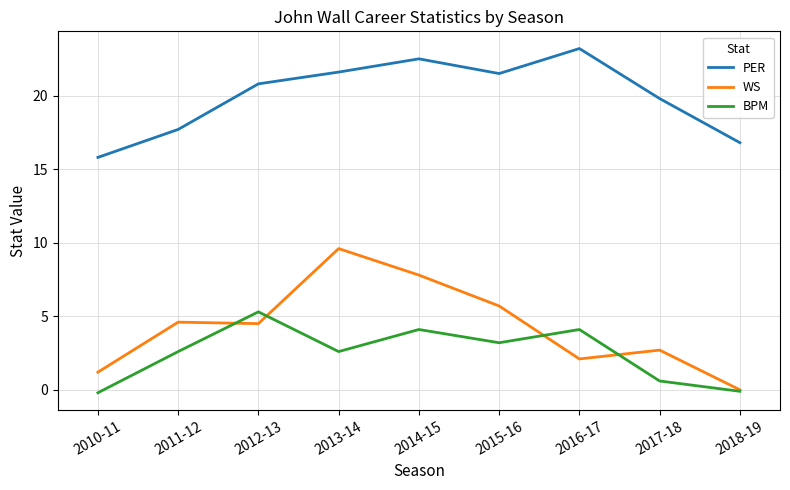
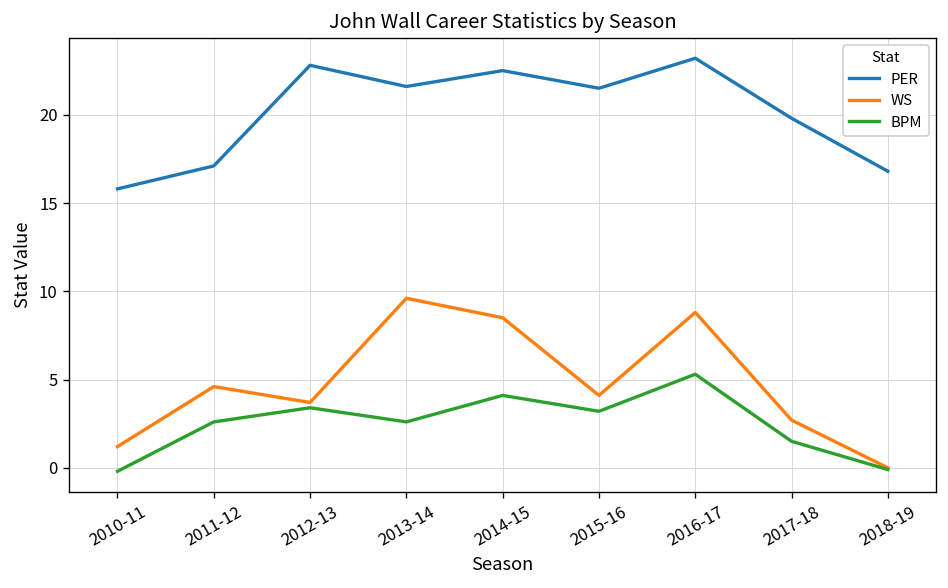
PER, 2011-12: 17.7 -> 17.1
PER, 2012-13: 20.8 -> 22.8
WS, 2012-13: 4.5 -> 3.7
BPM, 2012-13: 5.3 -> 3.4
WS, 2014-15: 7.8 -> 8.5
WS, 2015-16: 5.7 -> 4.1
WS, 2016-17: 2.1 -> 8.8
BPM, 2016-17: 4.1 -> 5.3
BPM, 2017-18: 0.6 -> 1.5
